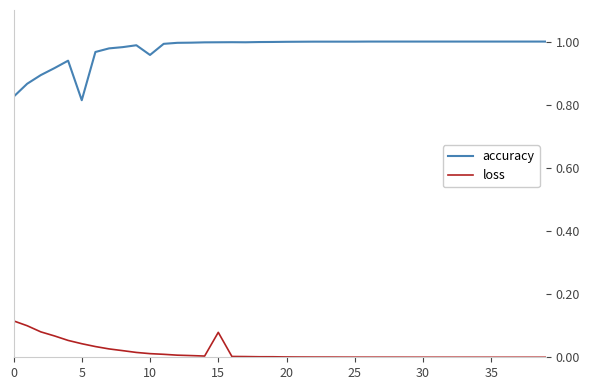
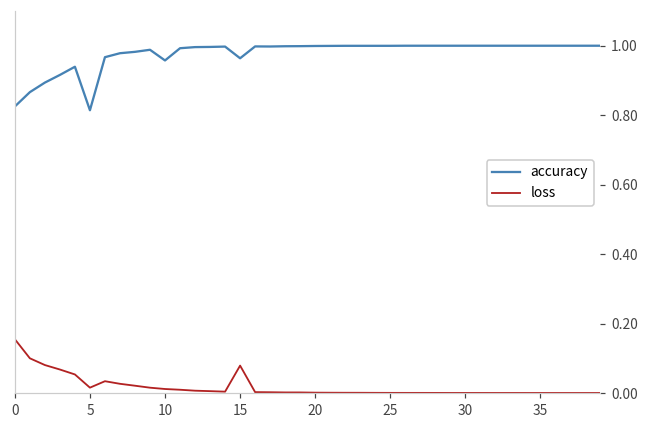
loss, 0: 0.12 -> 0.15
loss, 5: 0.04 -> 0.02
accuracy, 15: 1.00 -> 0.96
